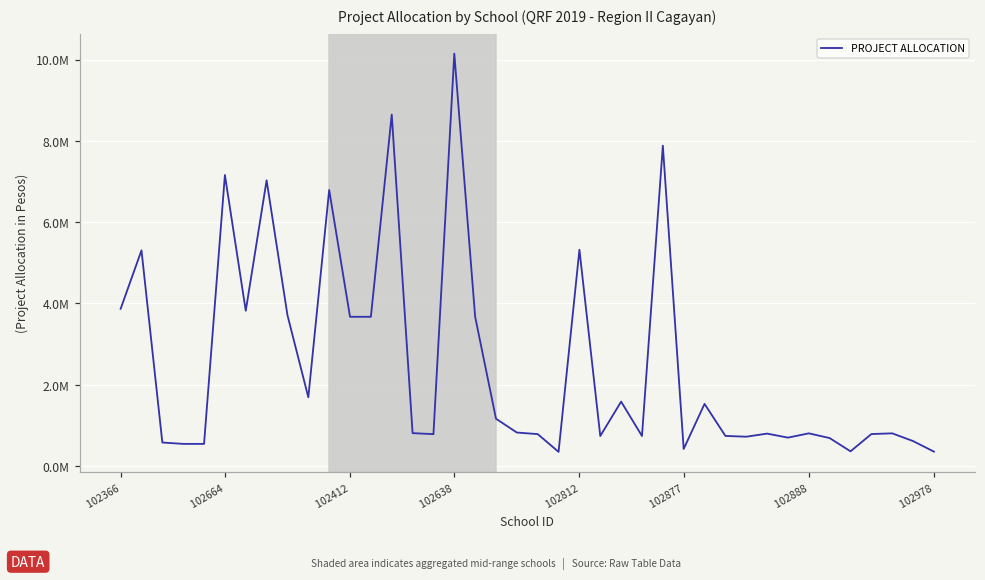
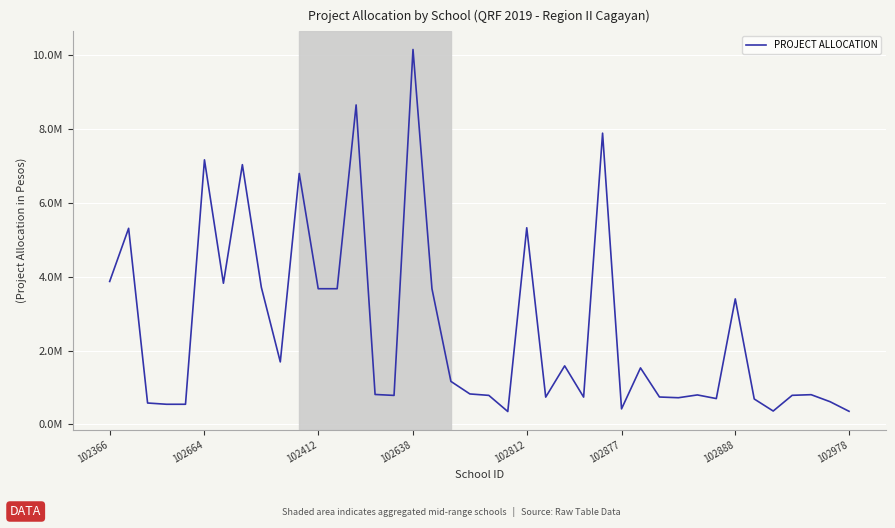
102888: 800000 -> 3400000
